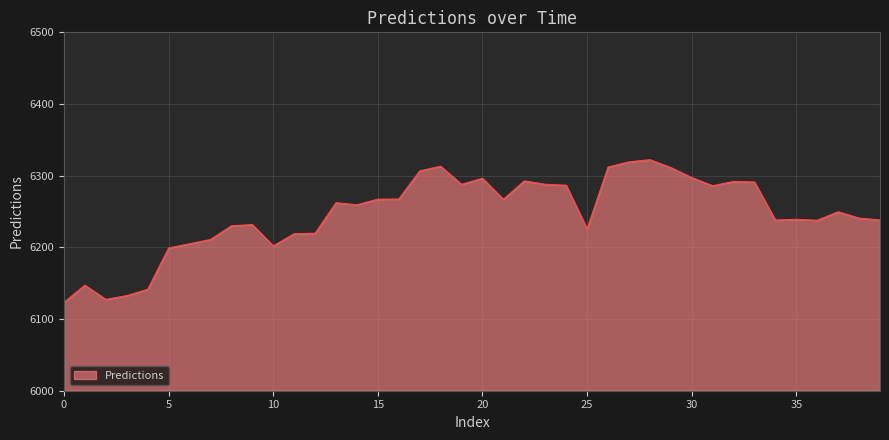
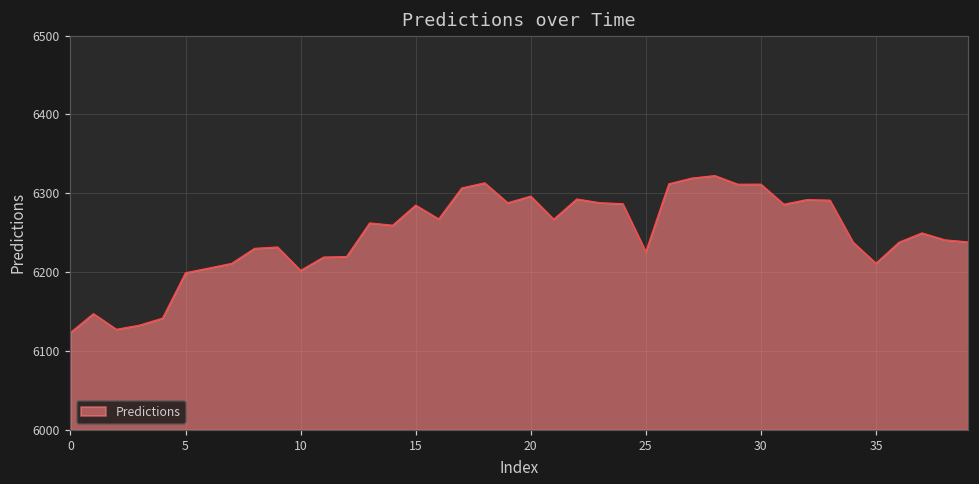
15: 6270 -> 6280
30: 6300 -> 6310
35: 6240 -> 6210
